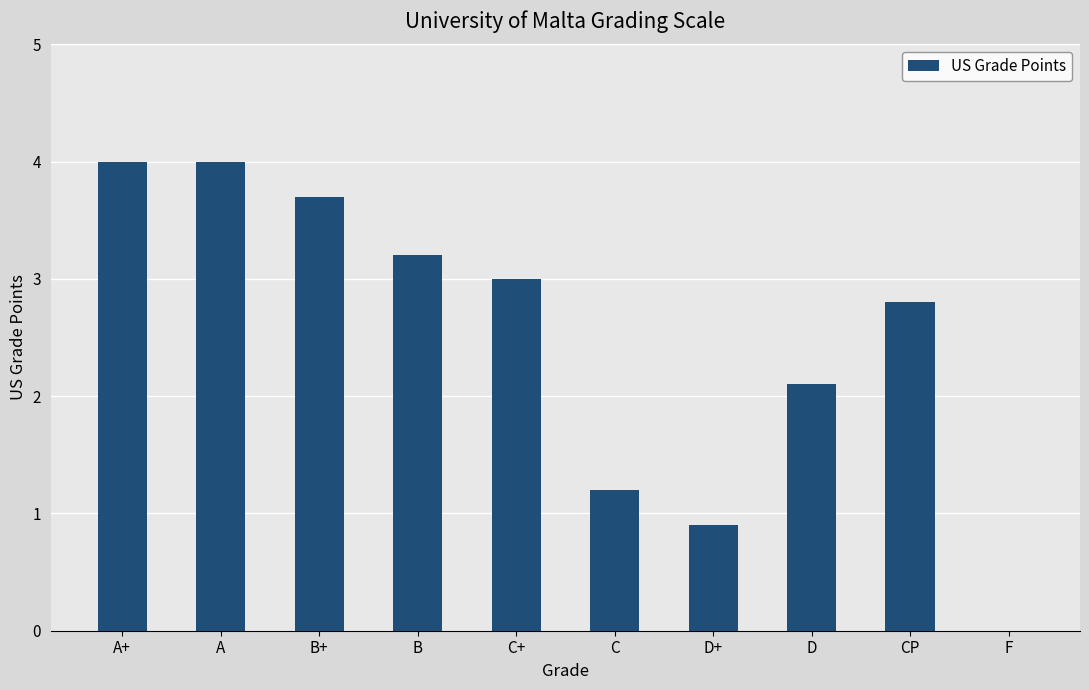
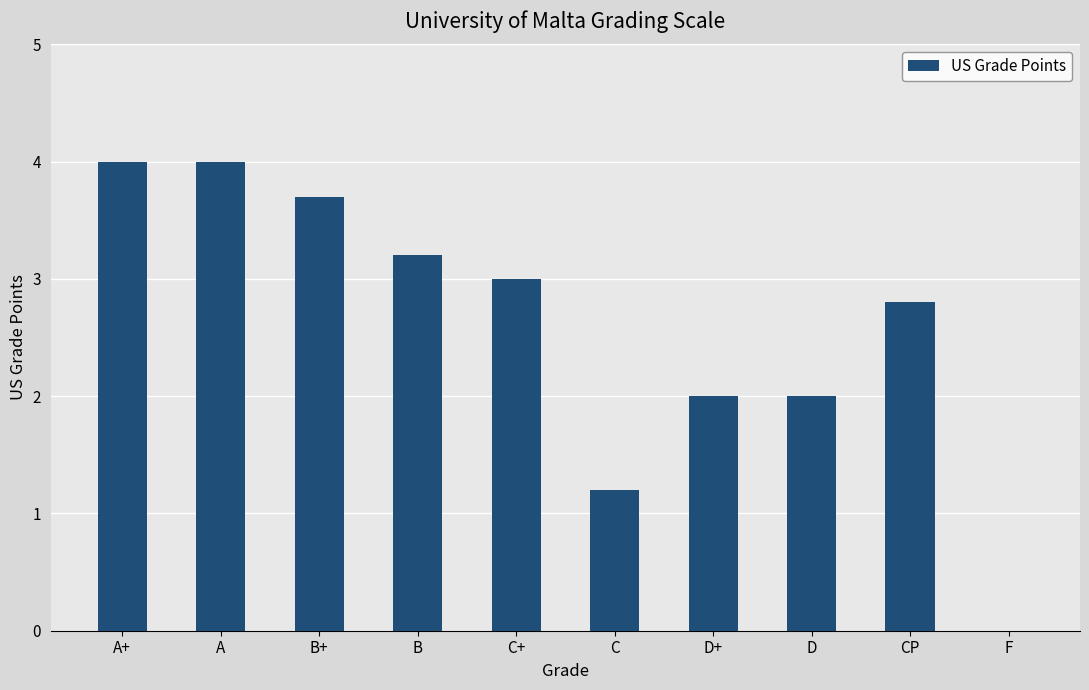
D+: 0.9 -> 2.0
D: 2.1 -> 2.0
